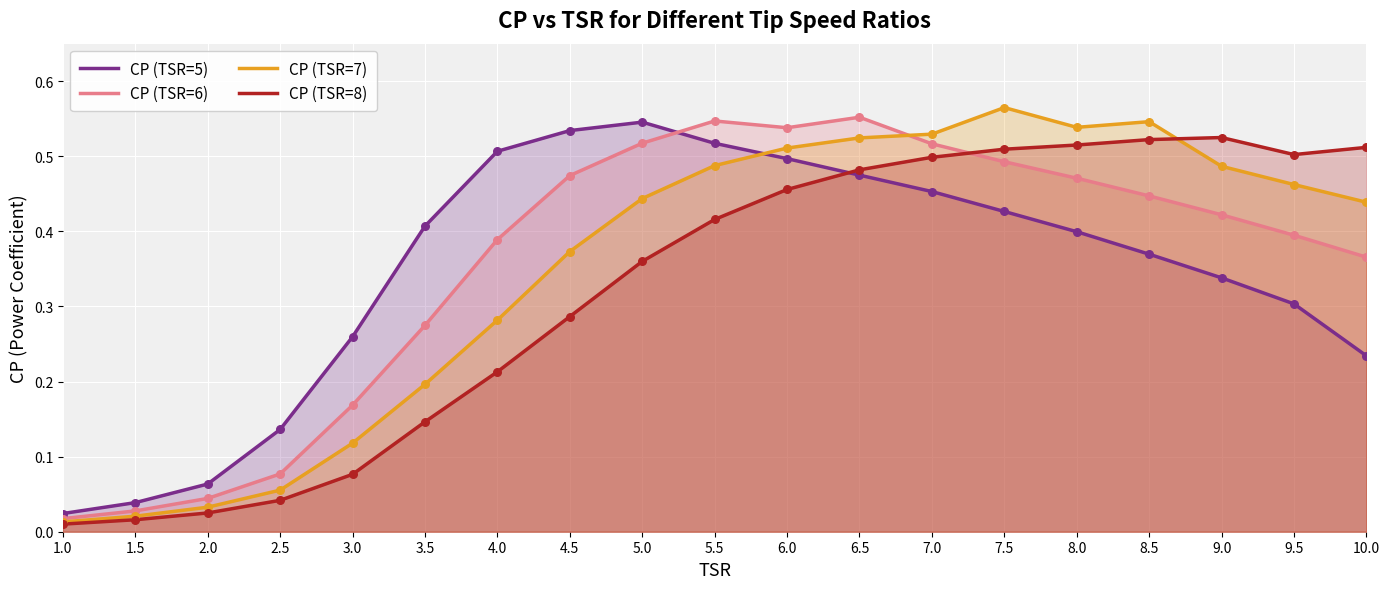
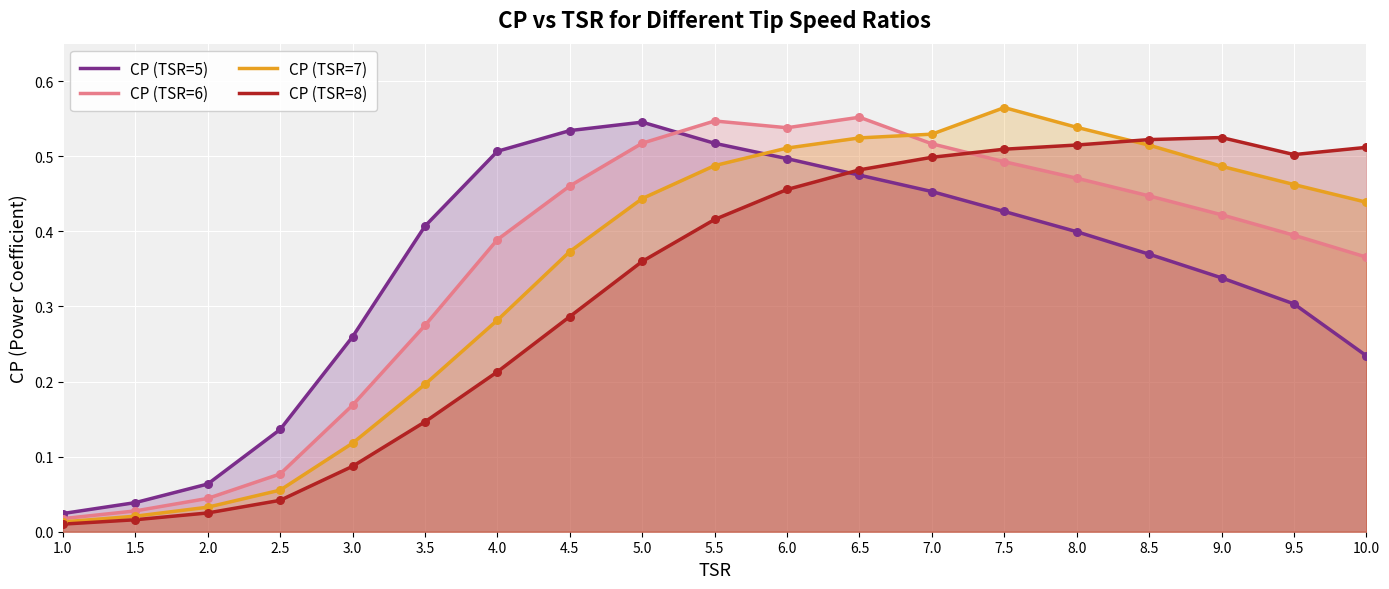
CP (TSR=8), 3.0: 0.08 -> 0.09
CP (TSR=6), 4.5: 0.47 -> 0.46
CP (TSR=7), 8.5: 0.55 -> 0.51
